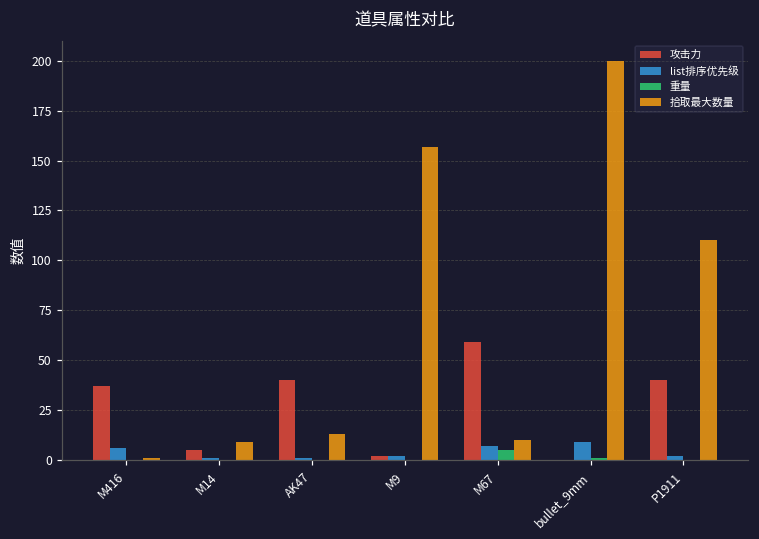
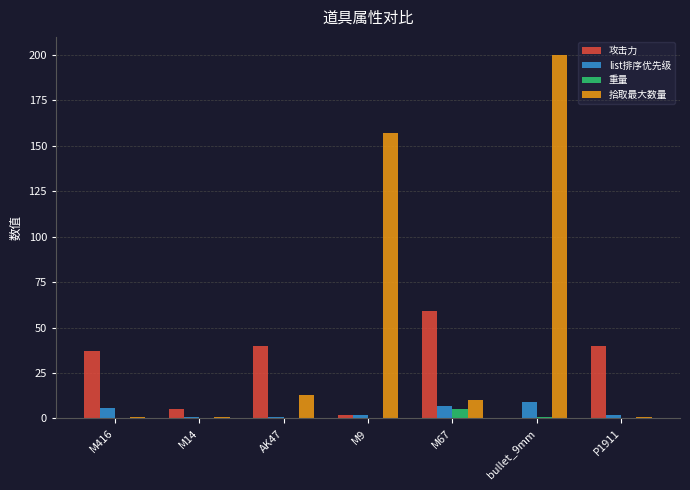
拾取最大数量, M14: 9 -> 1
拾取最大数量, P1911: 110 -> 1
